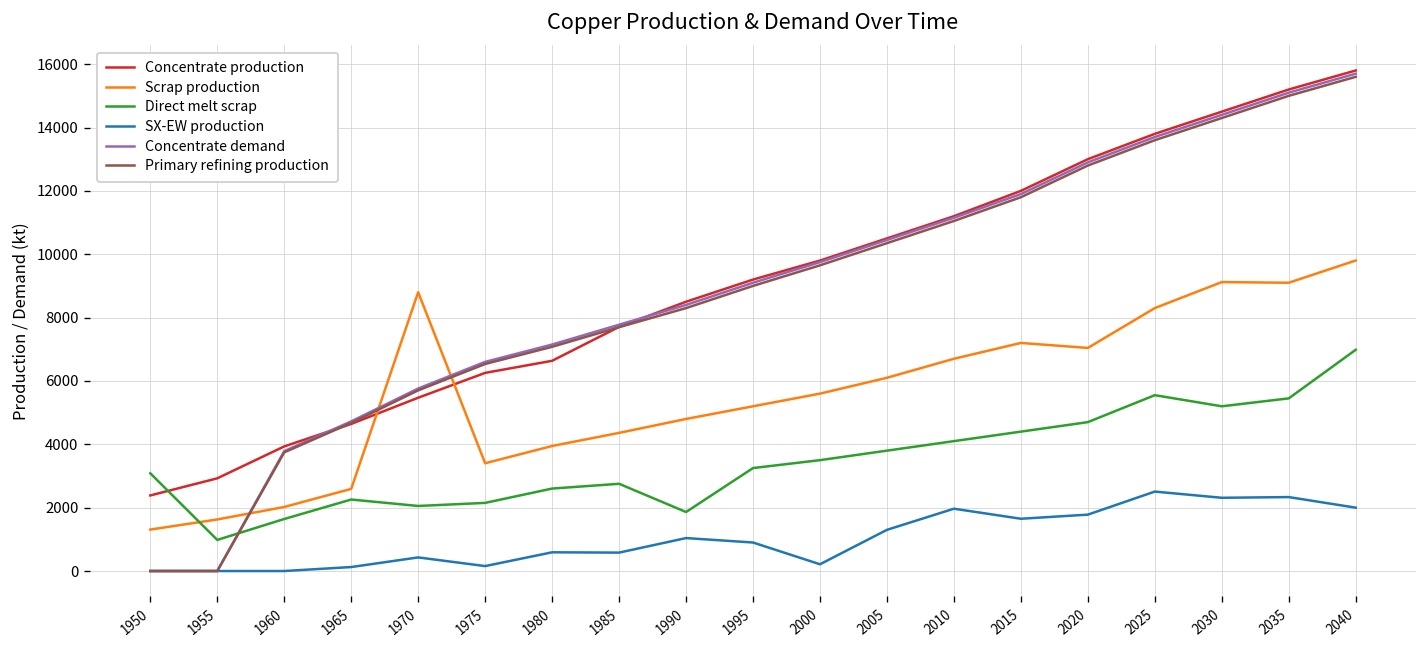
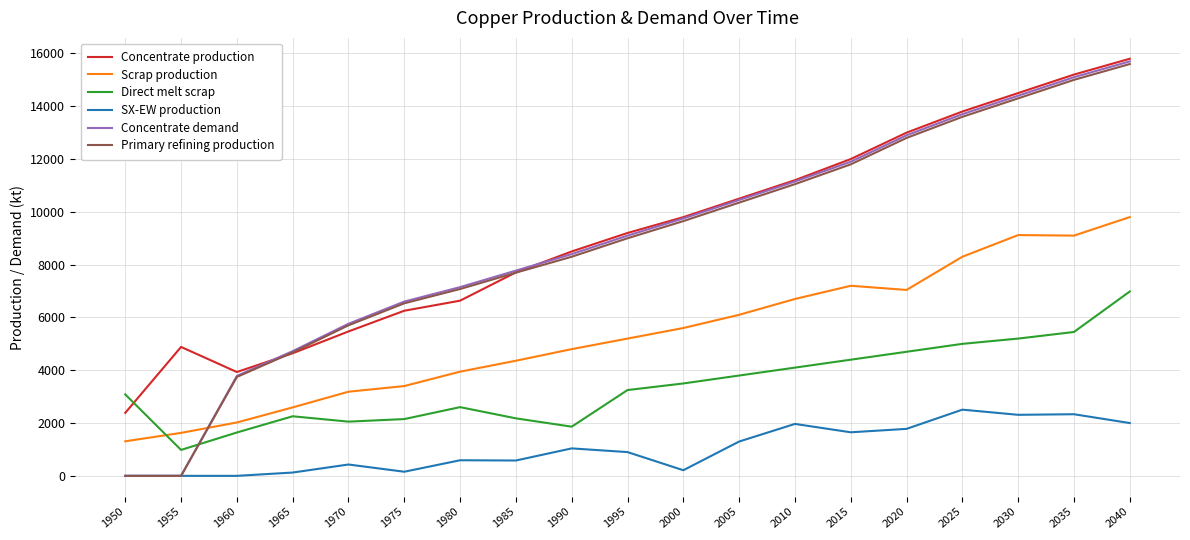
Concentrate production, 1955: 2900 -> 4900
Scrap production, 1970: 8800 -> 3200
Direct melt scrap, 1985: 2800 -> 2200
Direct melt scrap, 2025: 5600 -> 5000
